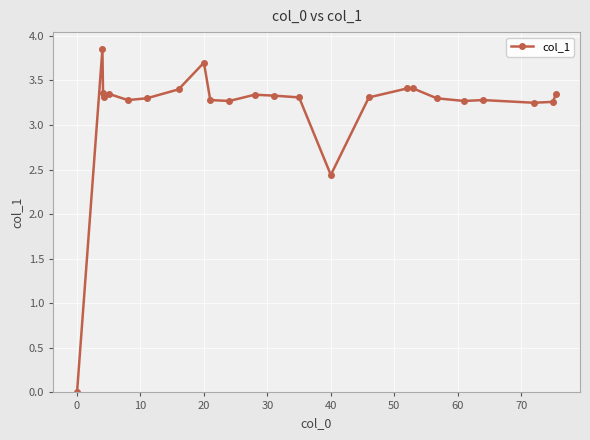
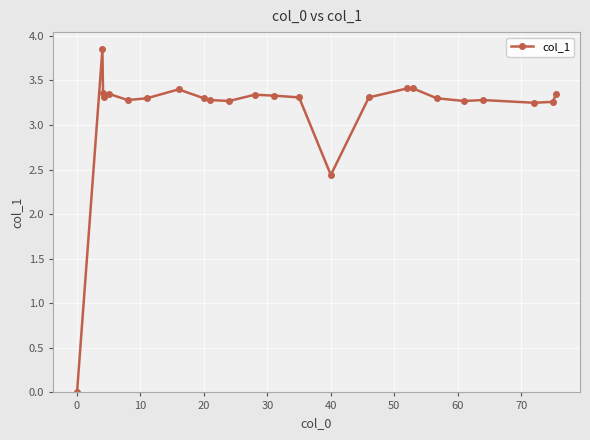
20: 3.7 -> 3.3
